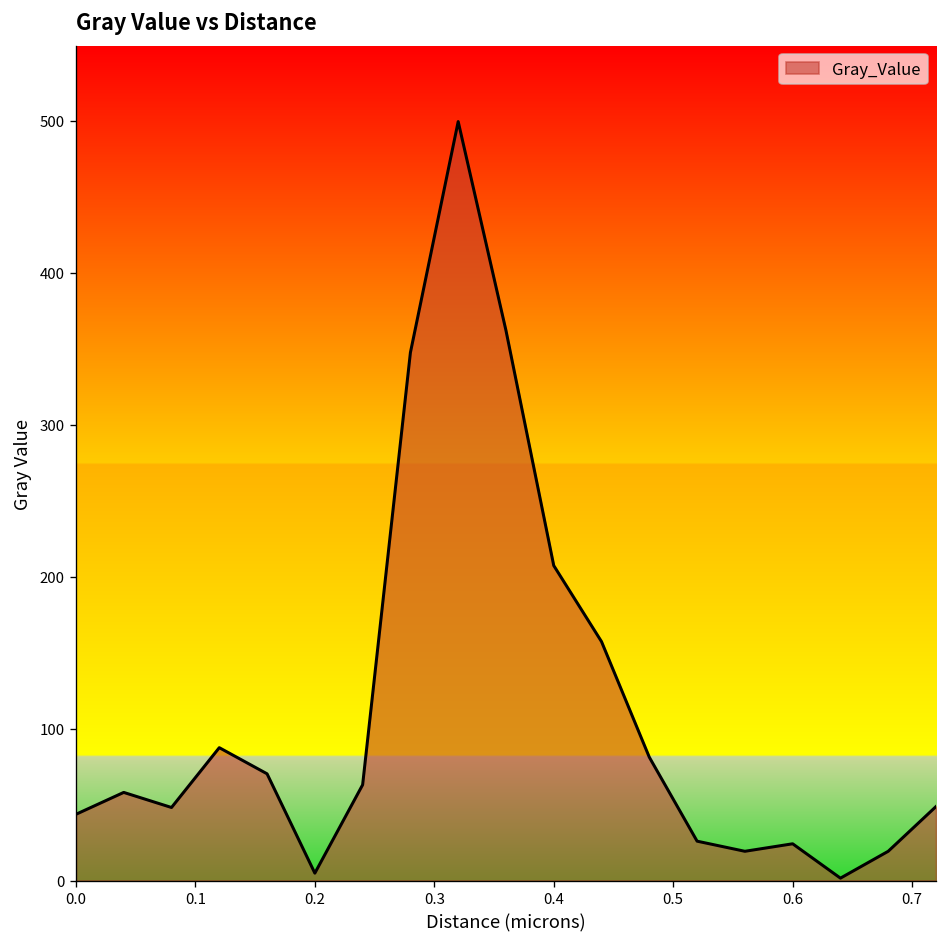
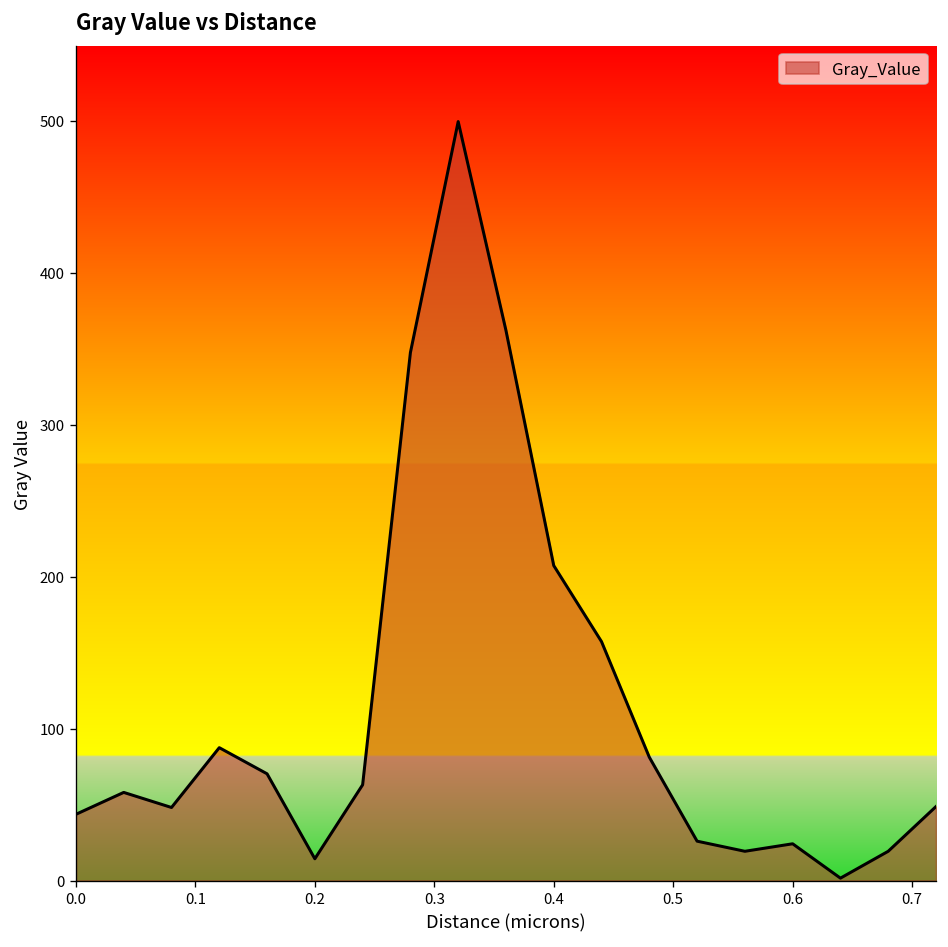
0.2: 5 -> 14
